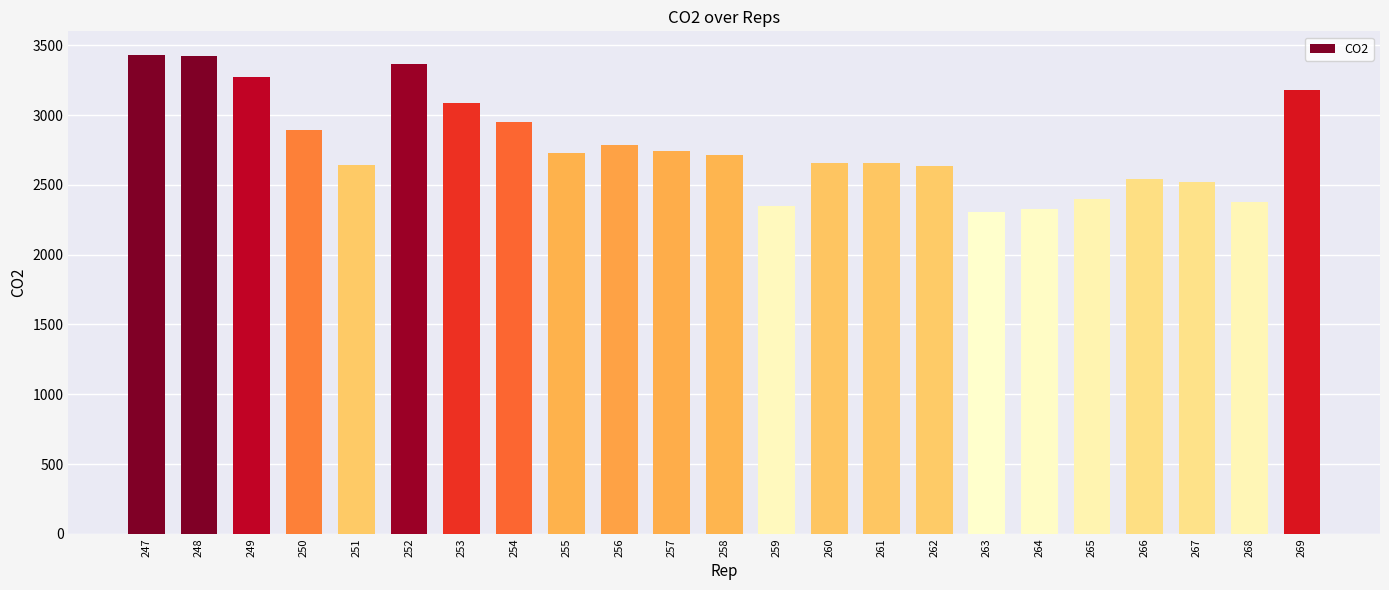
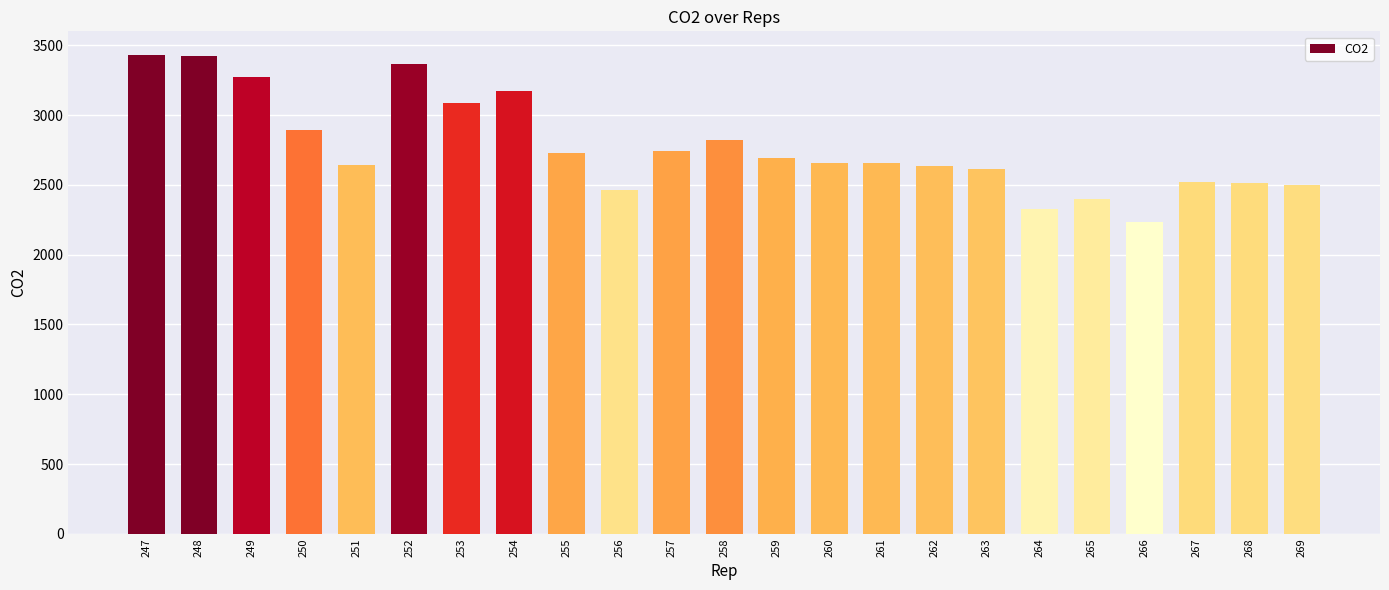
254: 2950 -> 3180
256: 2790 -> 2470
258: 2720 -> 2820
259: 2350 -> 2690
263: 2310 -> 2620
266: 2540 -> 2240
268: 2380 -> 2510
269: 3180 -> 2500
